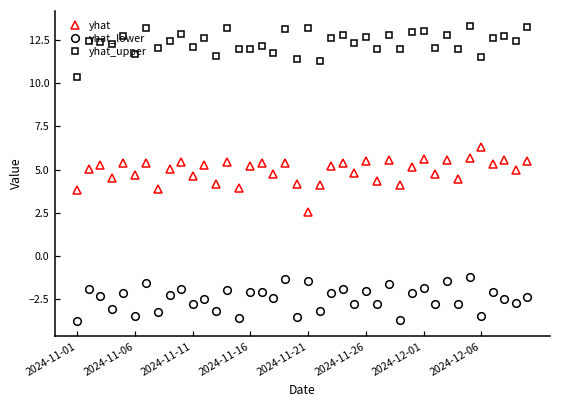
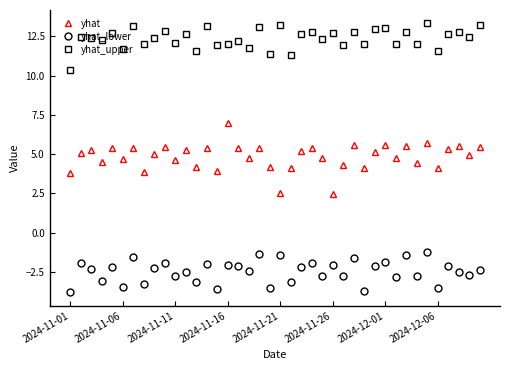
yhat, 2024-11-16: 5.2 -> 7.0
yhat, 2024-11-26: 5.5 -> 2.5
yhat, 2024-12-06: 6.3 -> 4.1
